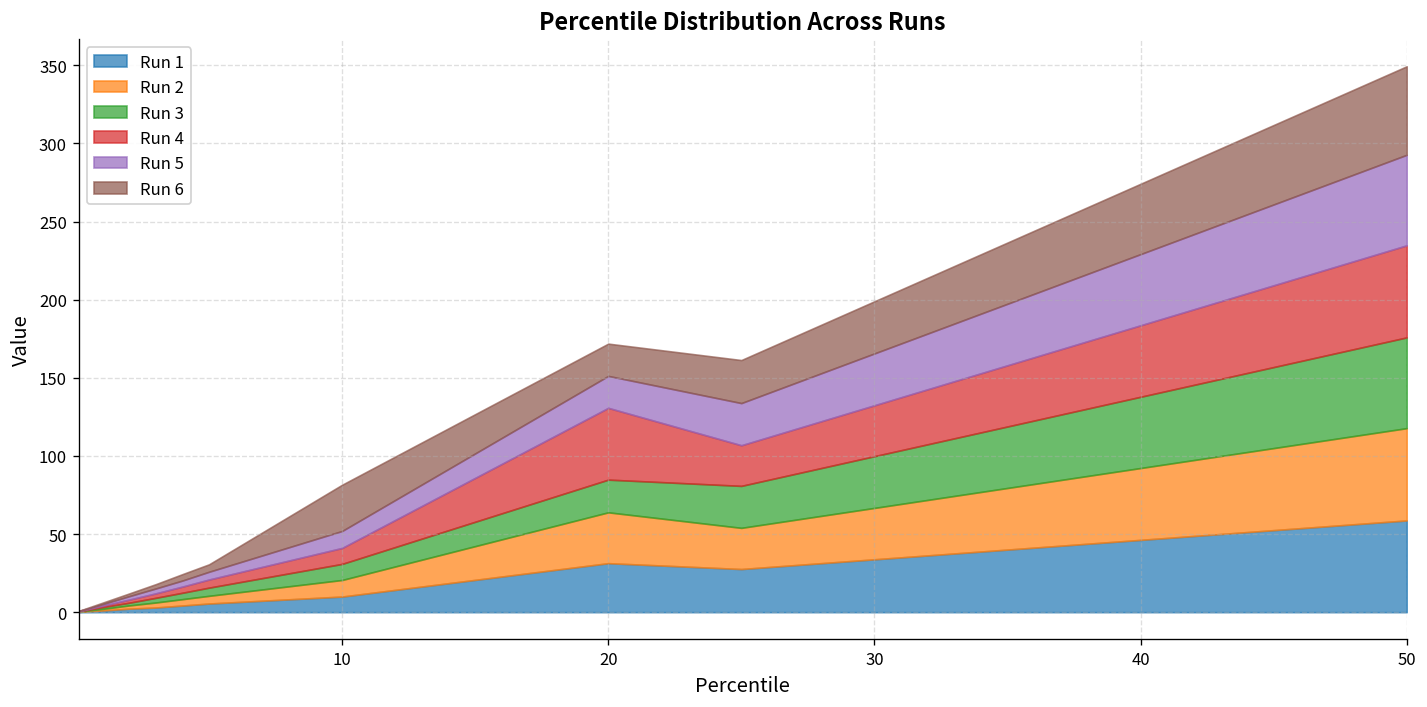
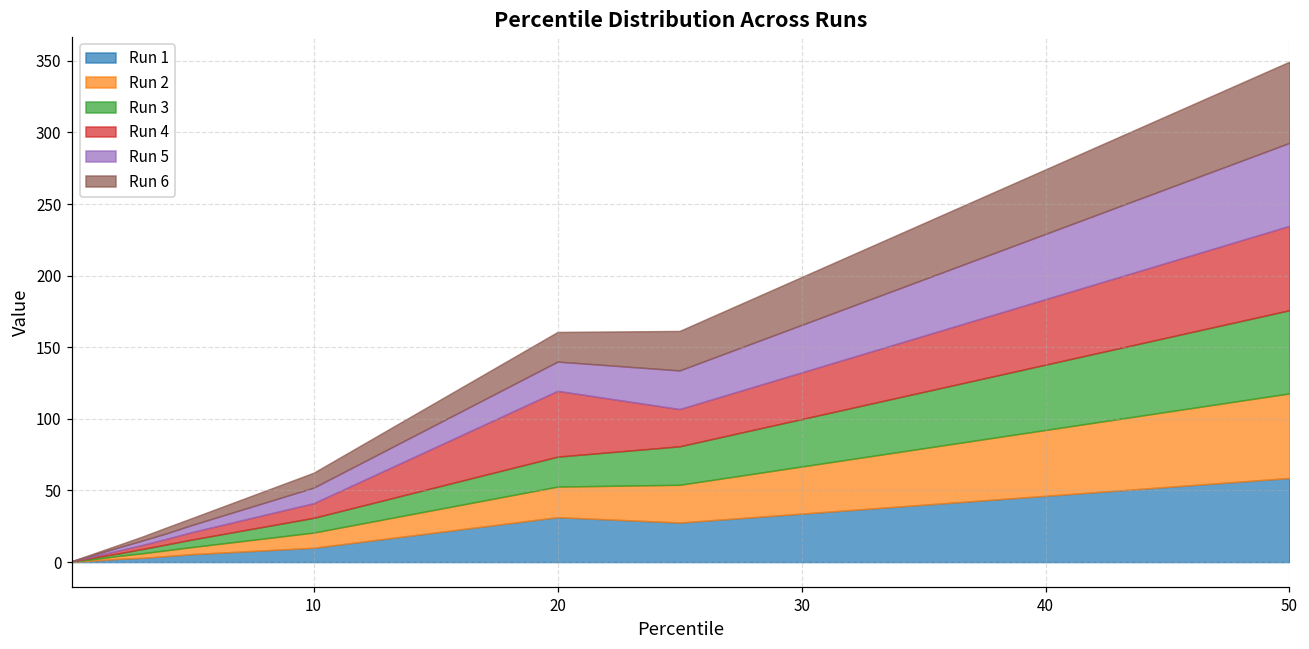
Run 6, 10: 30 -> 10
Run 2, 20: 33 -> 21
